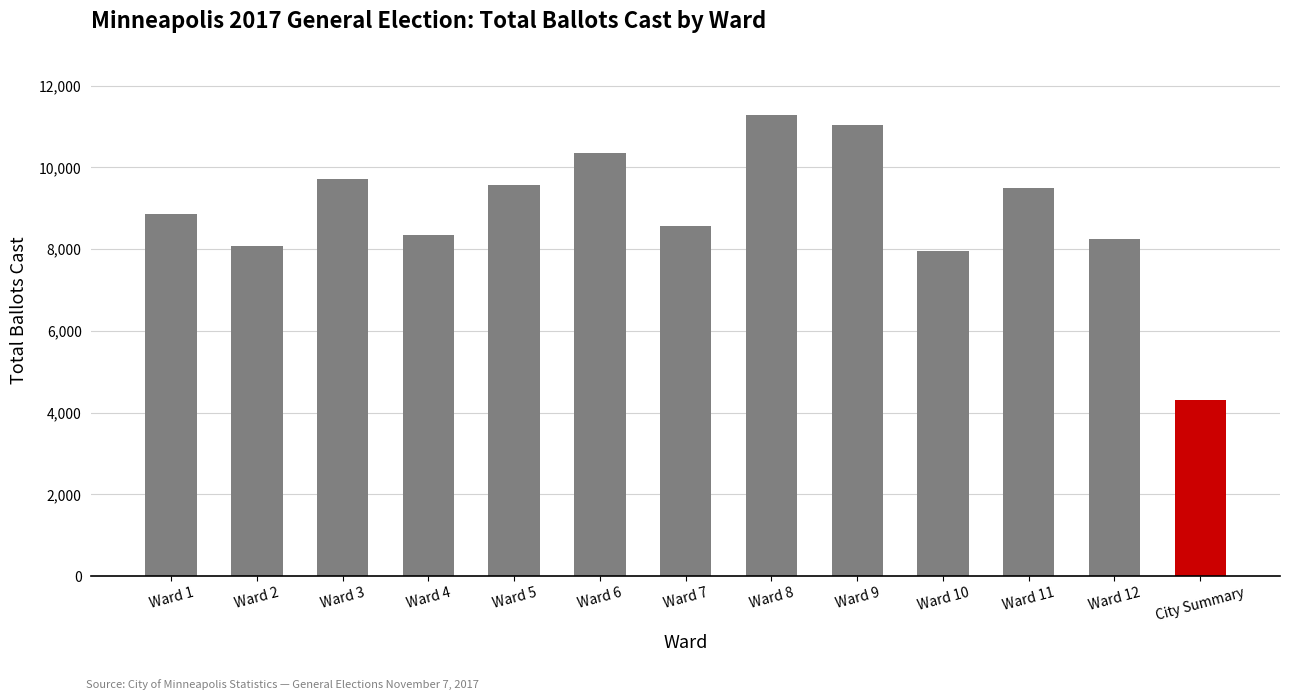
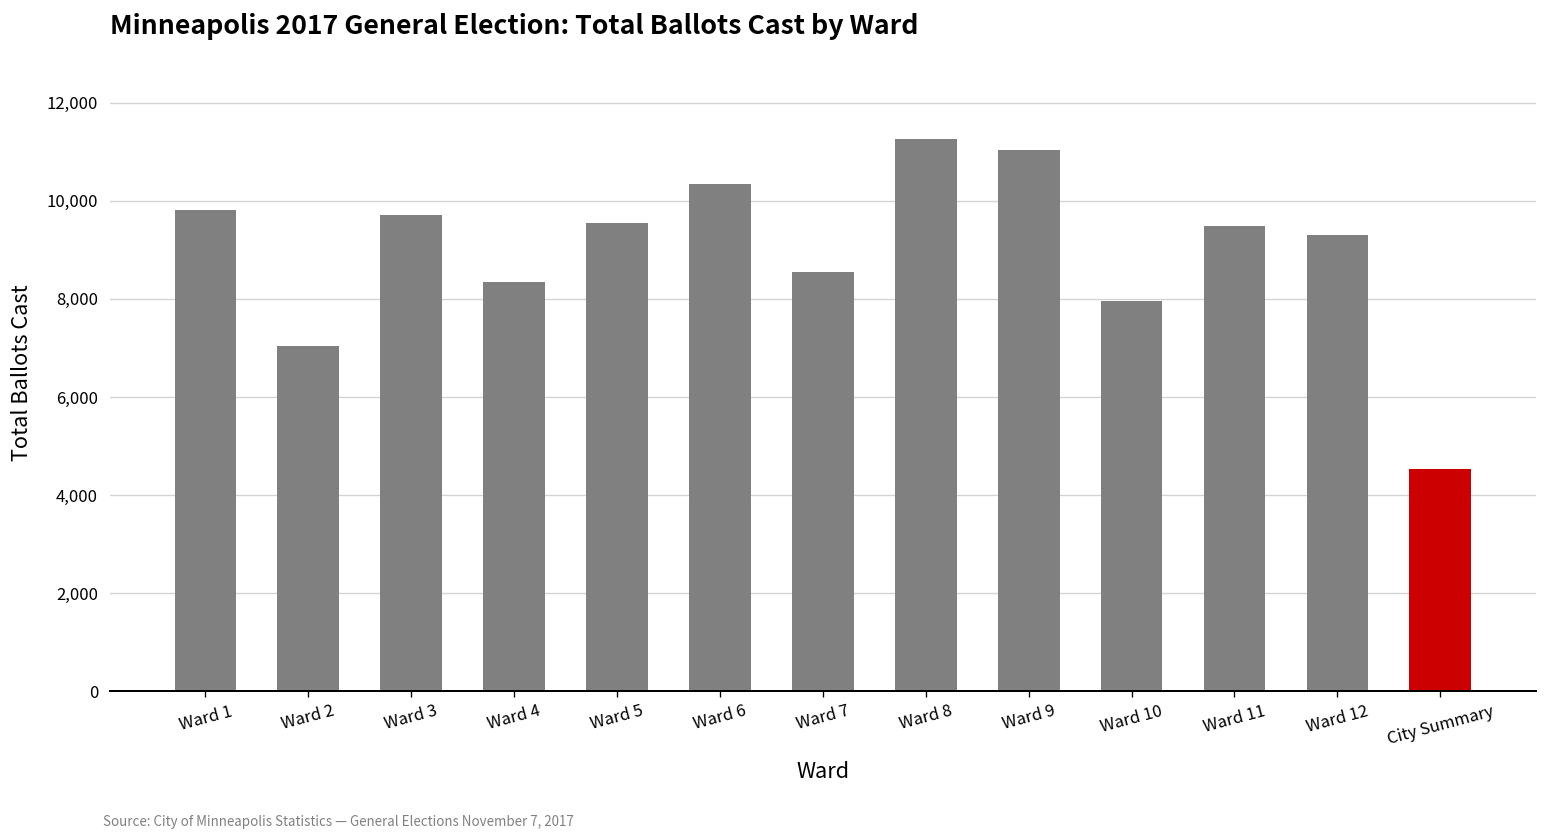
Ward 1: 8,900 -> 9,800
Ward 2: 8,100 -> 7,000
Ward 12: 8,300 -> 9,300
City Summary: 4,300 -> 4,500
